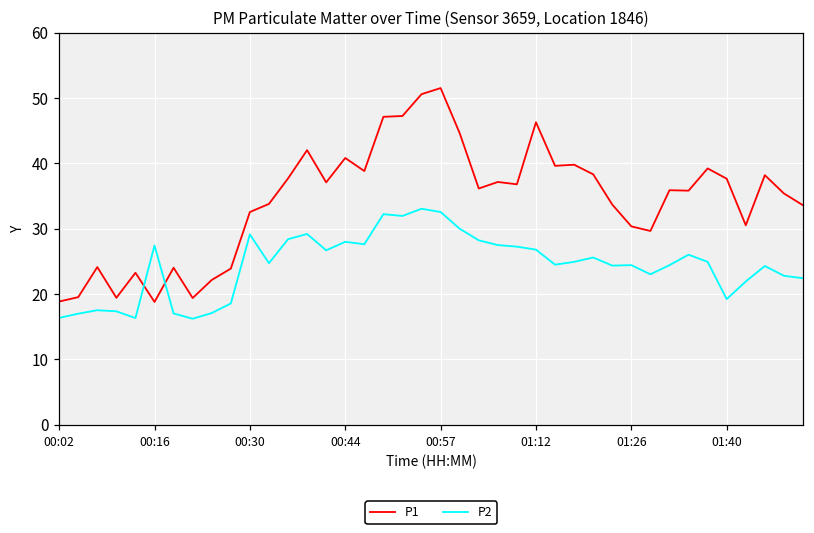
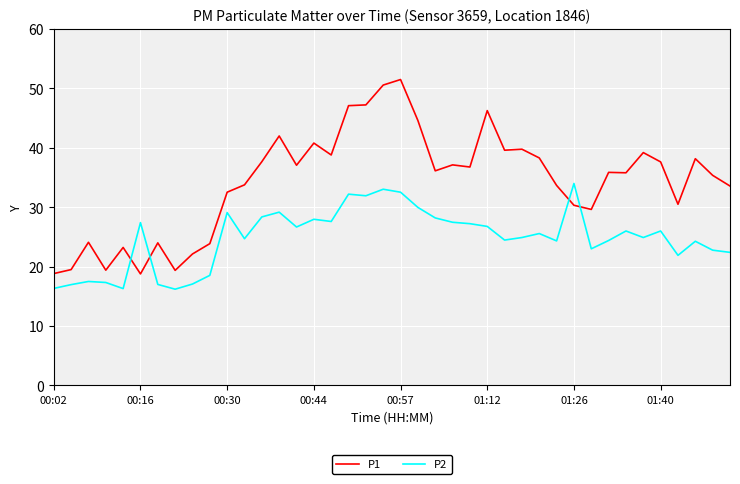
P2, 01:26: 24 -> 34
P2, 01:40: 19 -> 26
